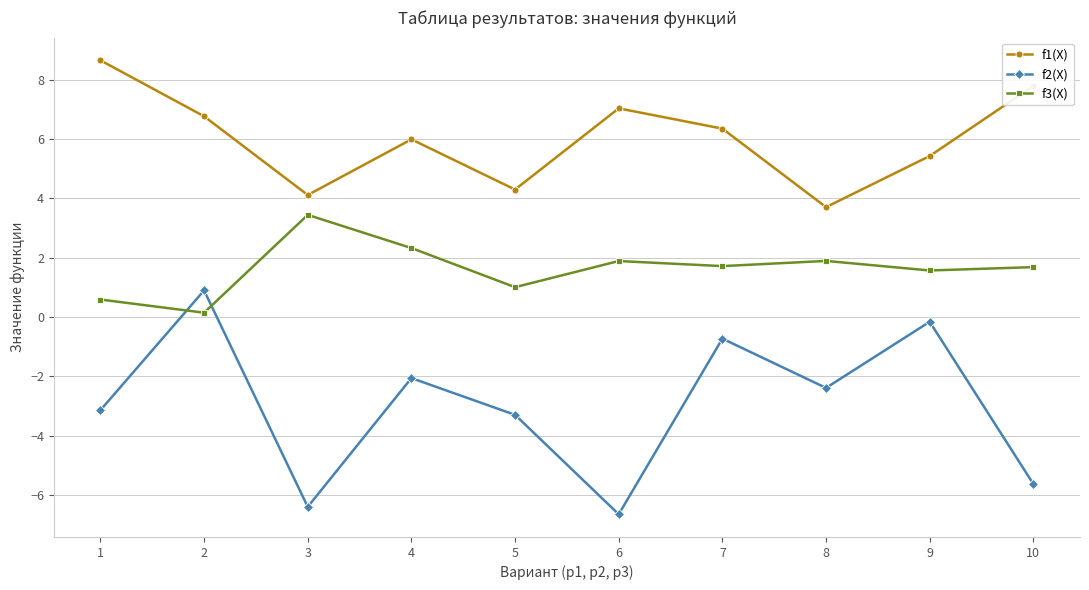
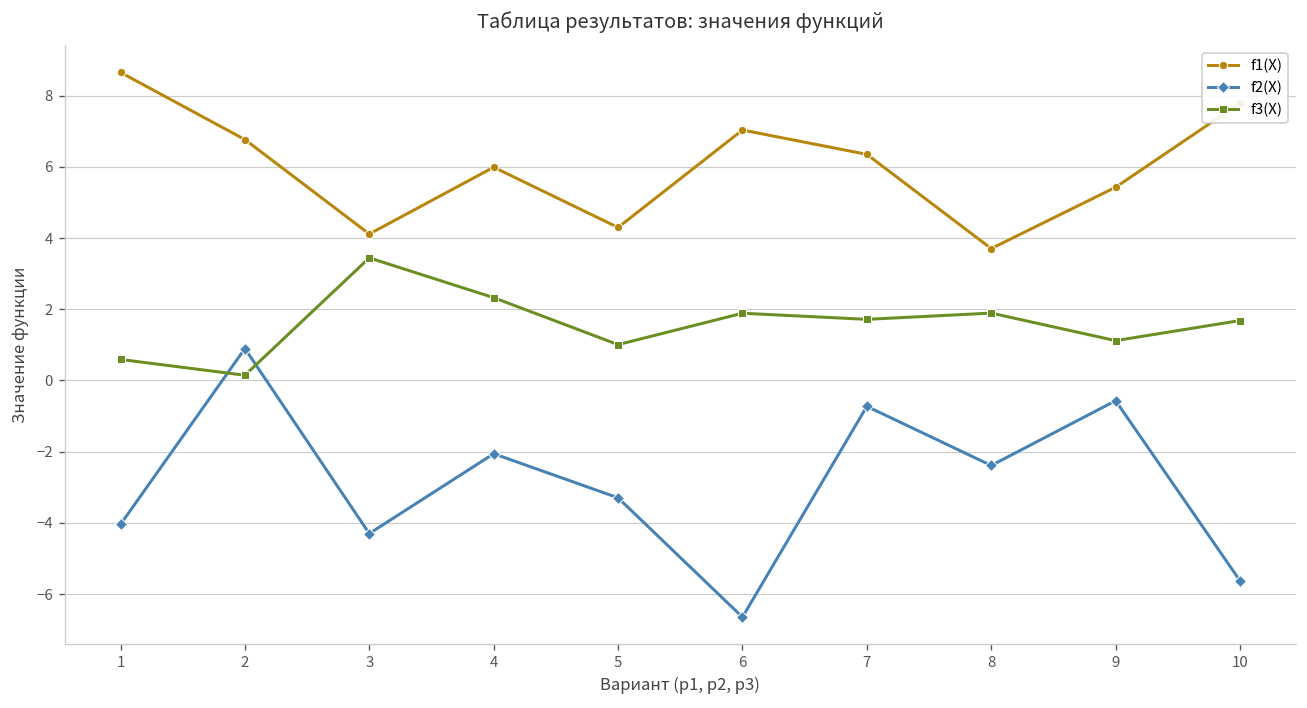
f2(X), 1: -3.1 -> -4.0
f2(X), 3: -6.4 -> -4.3
f2(X), 9: -0.2 -> -0.6
f3(X), 9: 1.6 -> 1.1
